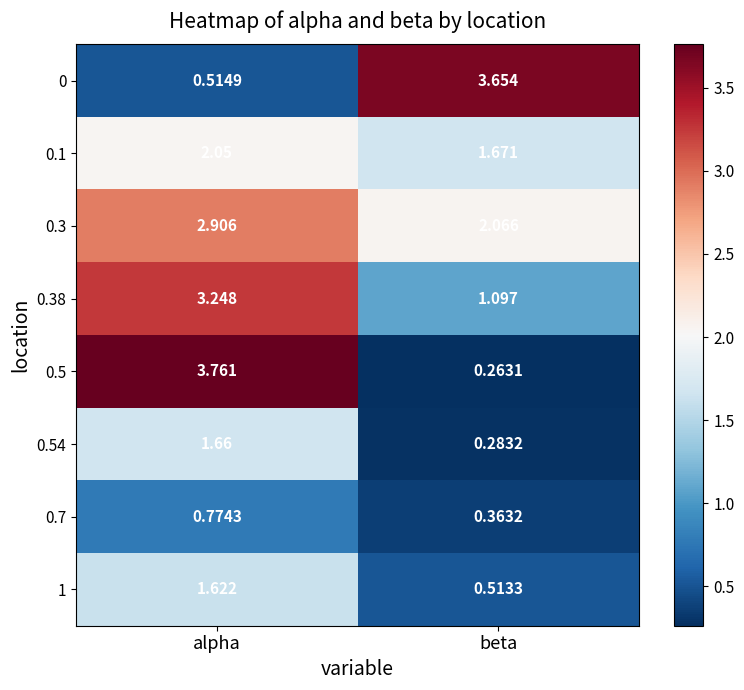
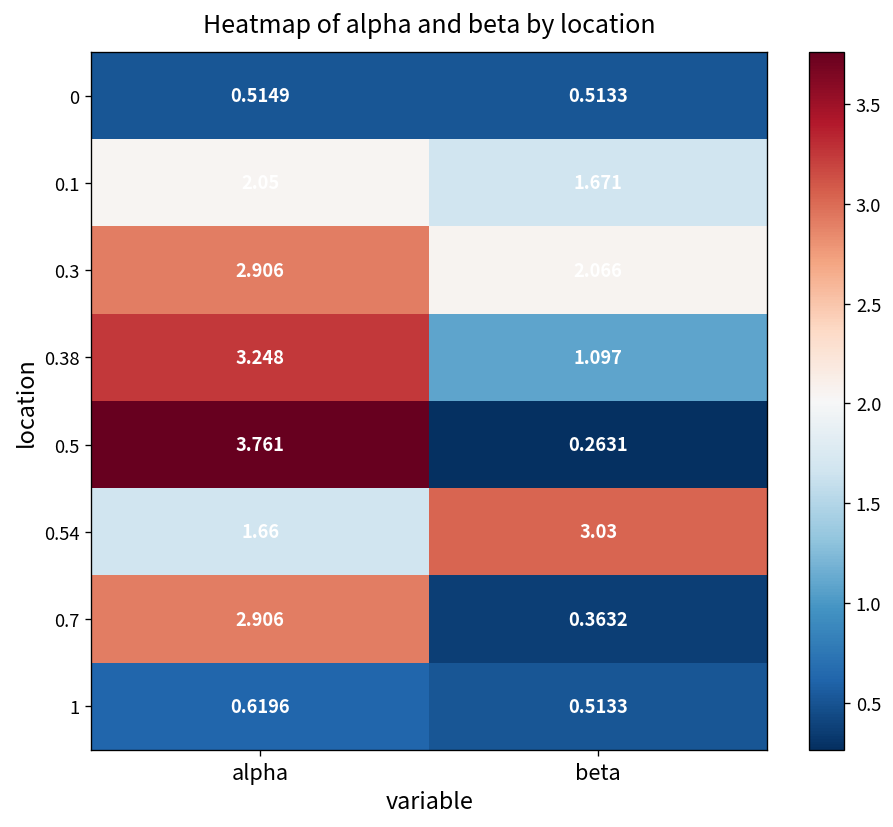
0, beta: 3.654 -> 0.5133
0.54, beta: 0.2832 -> 3.03
0.7, alpha: 0.7743 -> 2.906
1, alpha: 1.622 -> 0.6196
